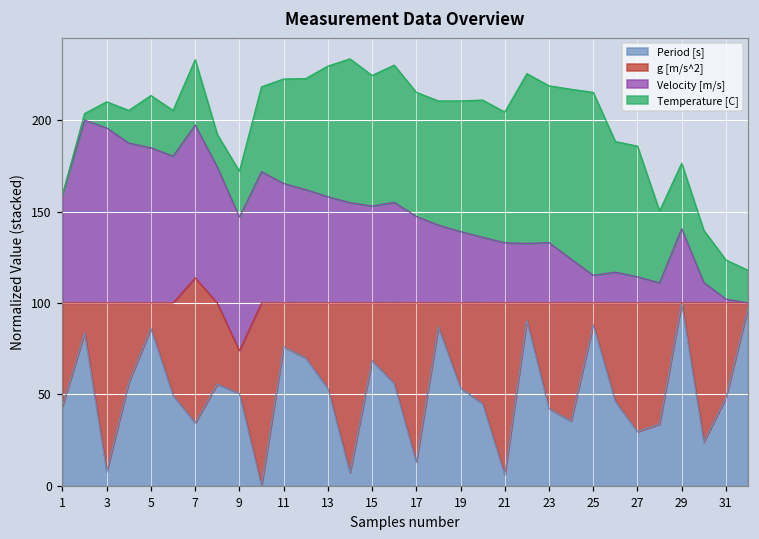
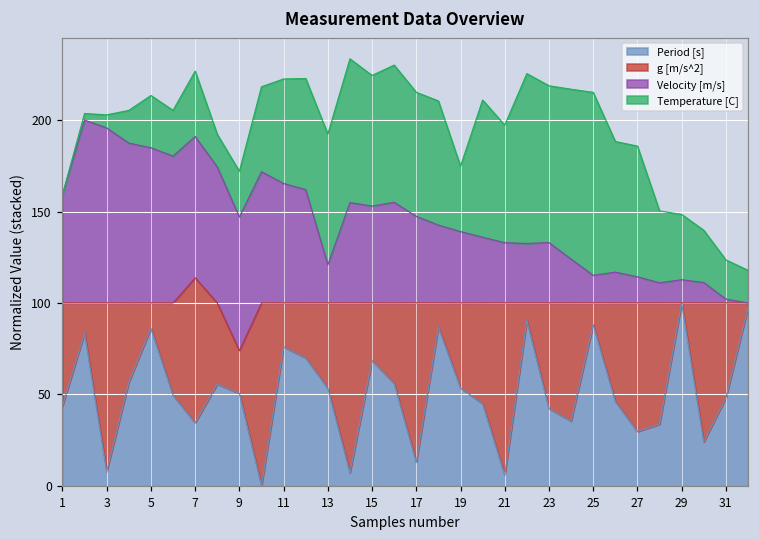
Temperature [C], 3: 14 -> 7
Velocity [m/s], 7: 84 -> 77
Velocity [m/s], 13: 58 -> 21
Temperature [C], 19: 71 -> 36
Temperature [C], 21: 71 -> 64
Velocity [m/s], 29: 41 -> 13
